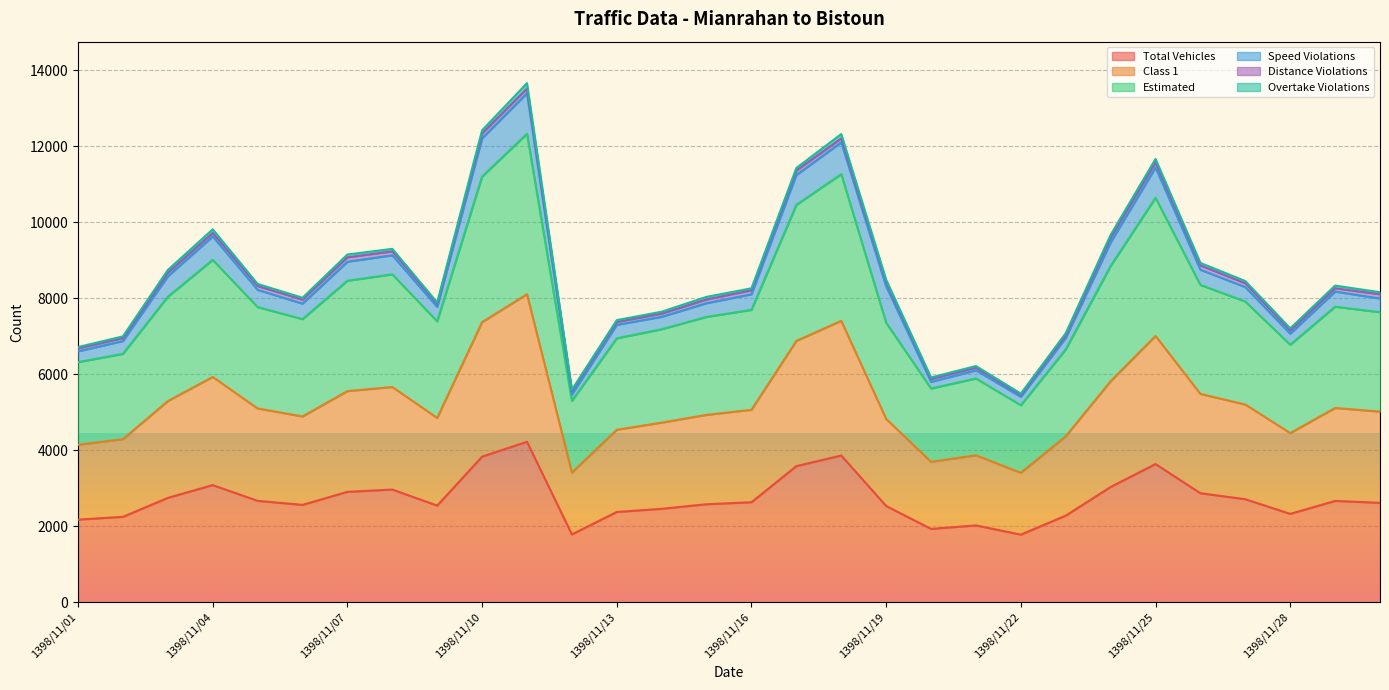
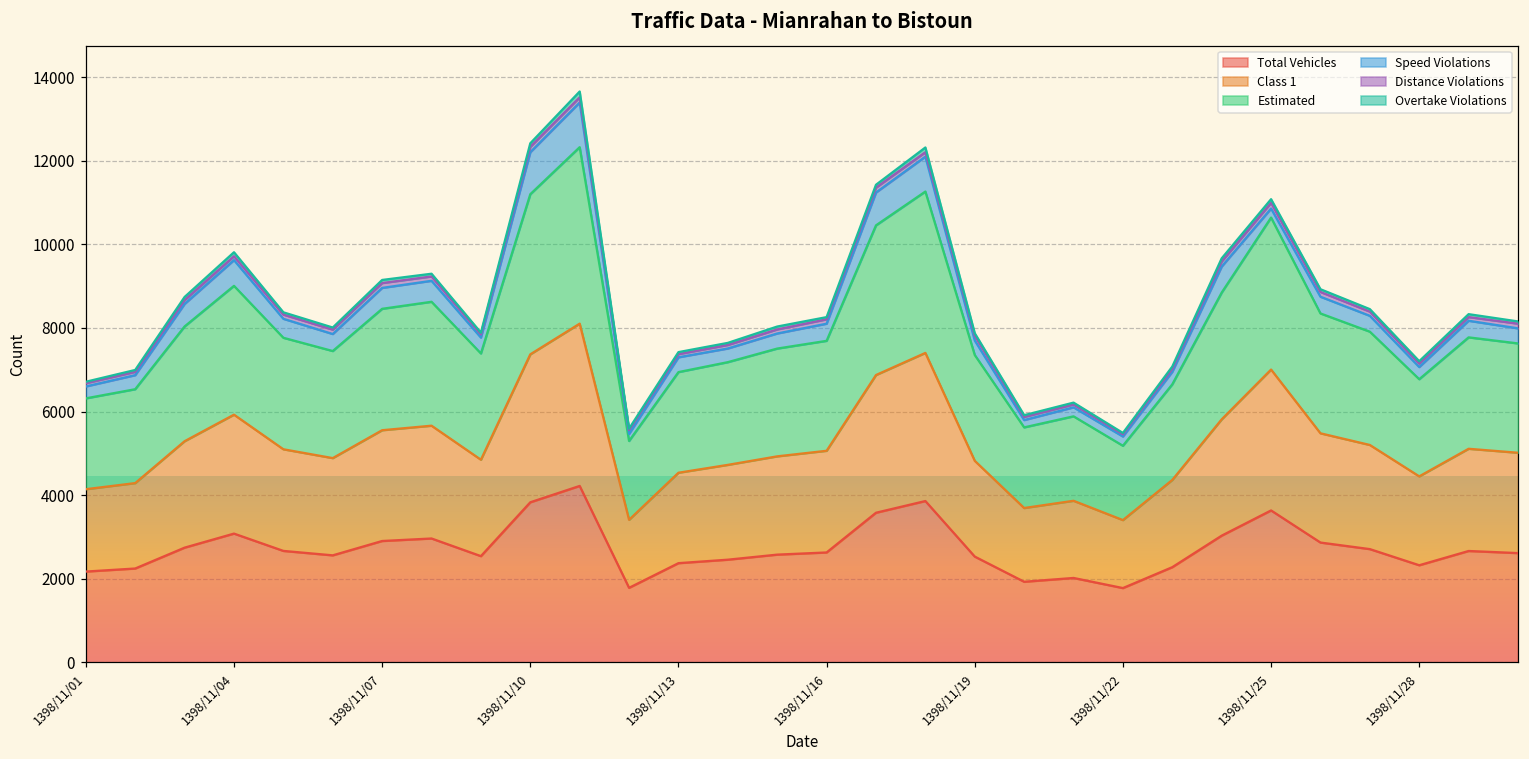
Speed Violations, 1398/11/19: 1000 -> 300
Speed Violations, 1398/11/25: 800 -> 200
